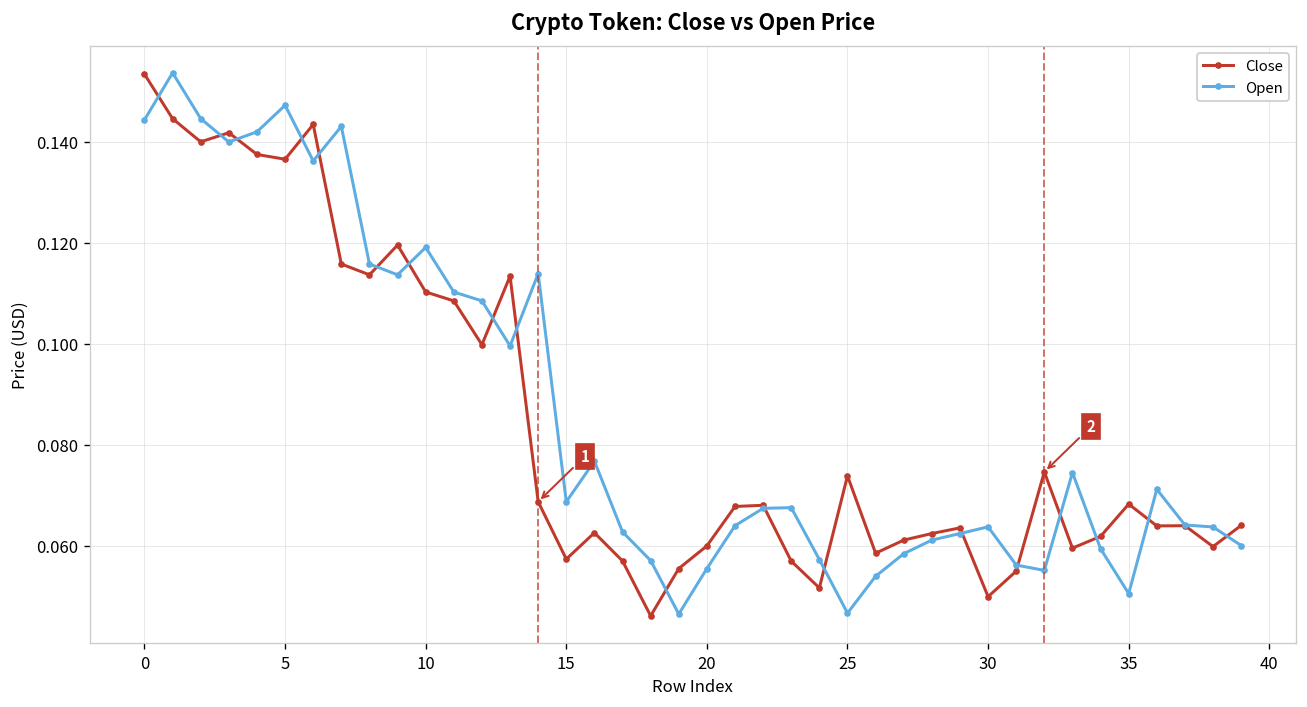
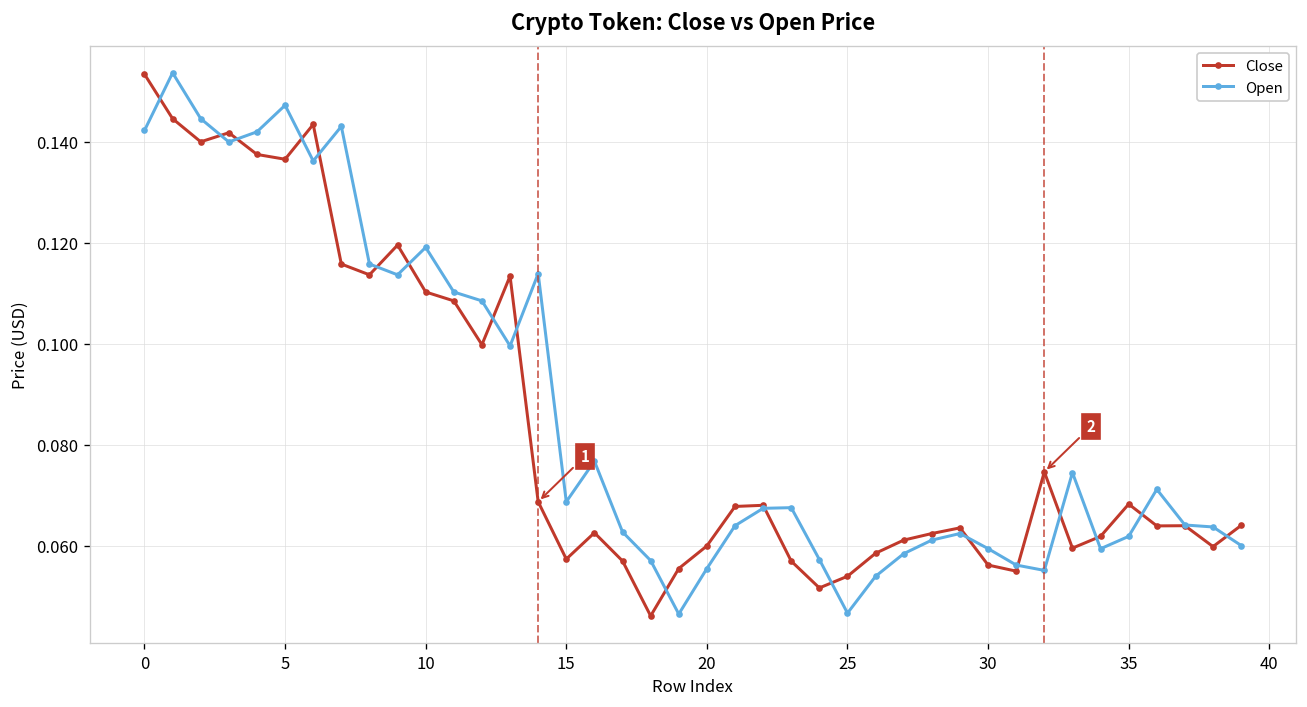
Open, 0: 0.144 -> 0.142
Close, 25: 0.074 -> 0.054
Close, 30: 0.050 -> 0.056
Open, 30: 0.064 -> 0.059
Open, 35: 0.051 -> 0.062
